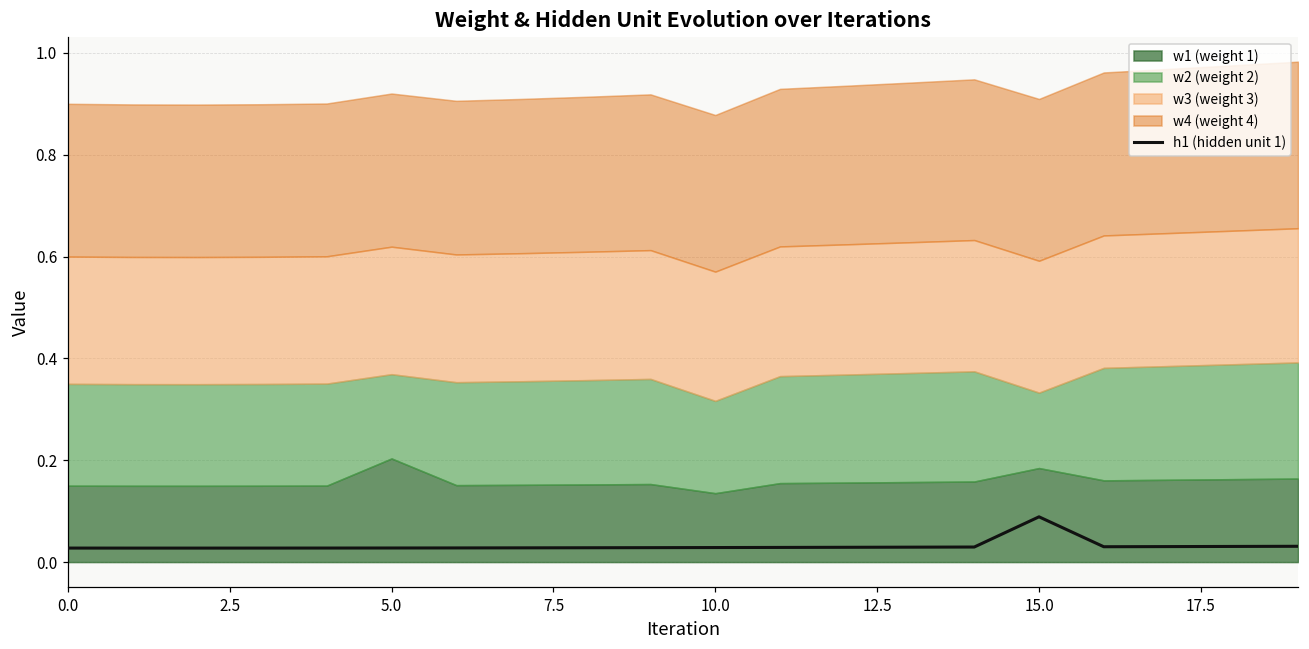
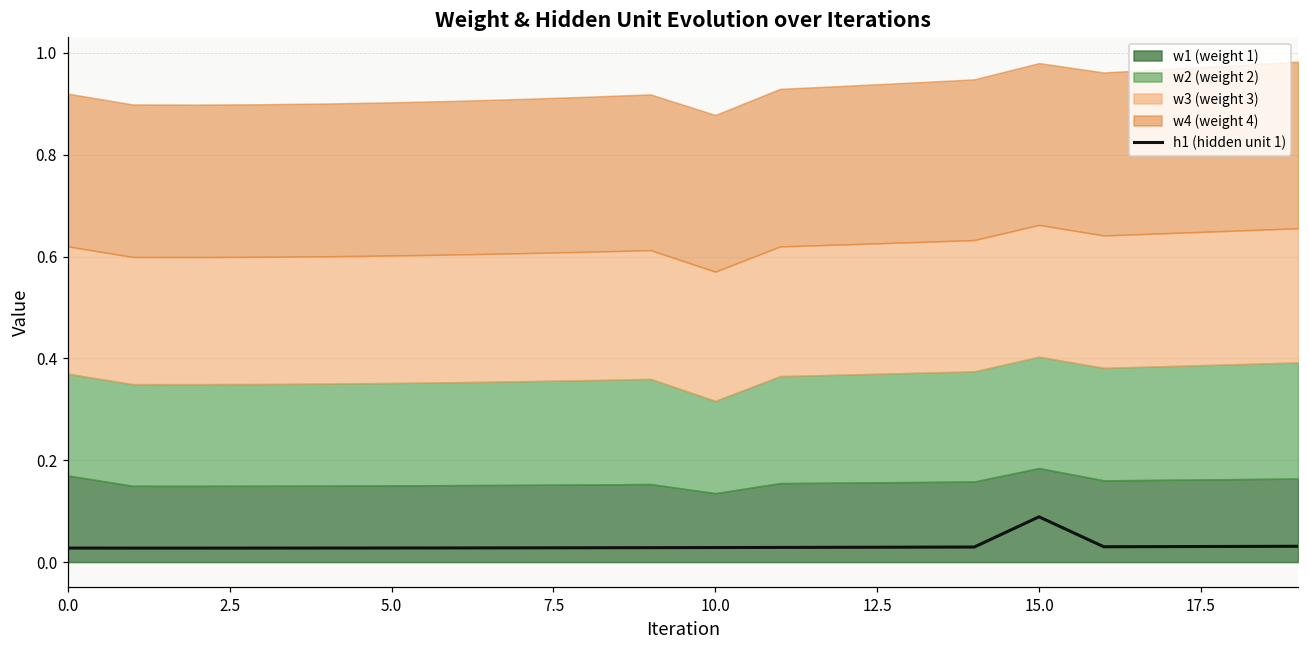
w1 (weight 1), 0.0: 0.15 -> 0.17
w1 (weight 1), 5.0: 0.20 -> 0.15
w2 (weight 2), 5.0: 0.17 -> 0.20
w2 (weight 2), 15.0: 0.15 -> 0.22
